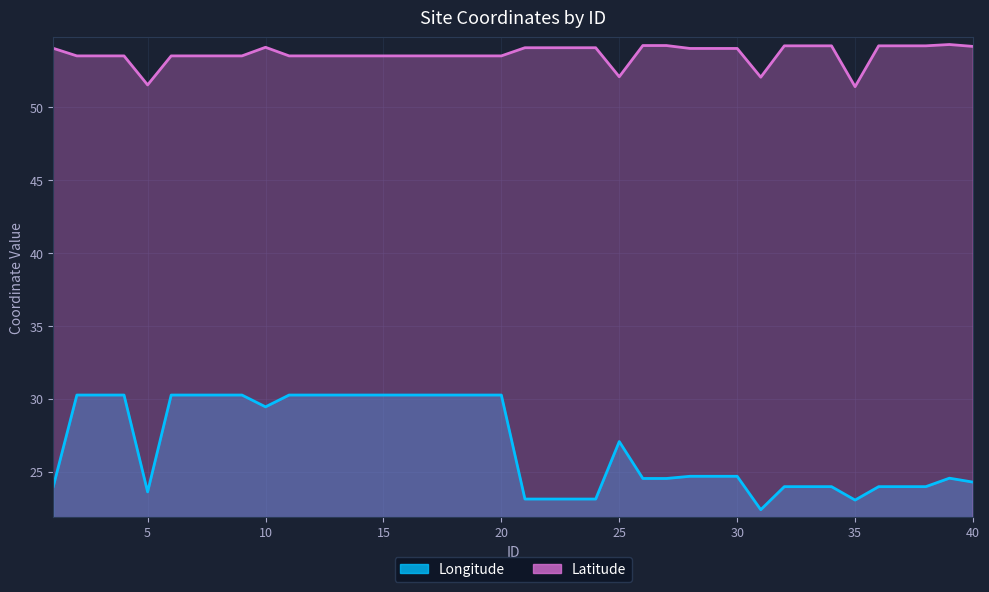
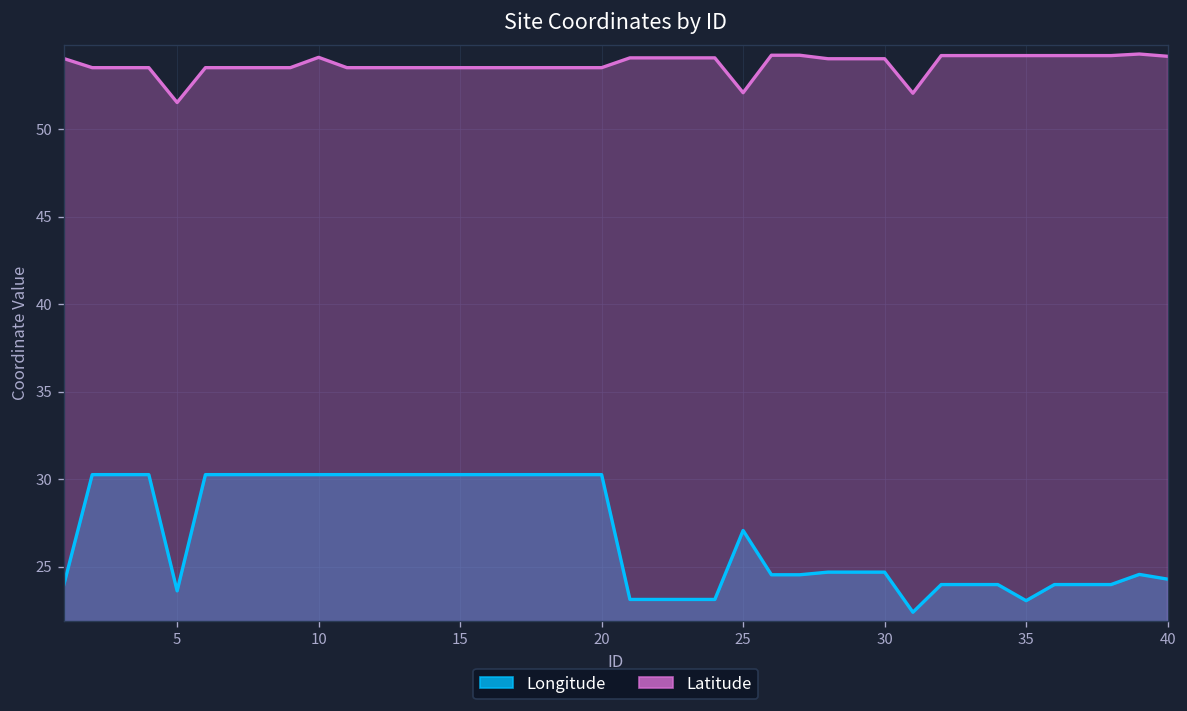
Longitude, 10: 29.5 -> 30.3
Latitude, 35: 51.4 -> 54.2
